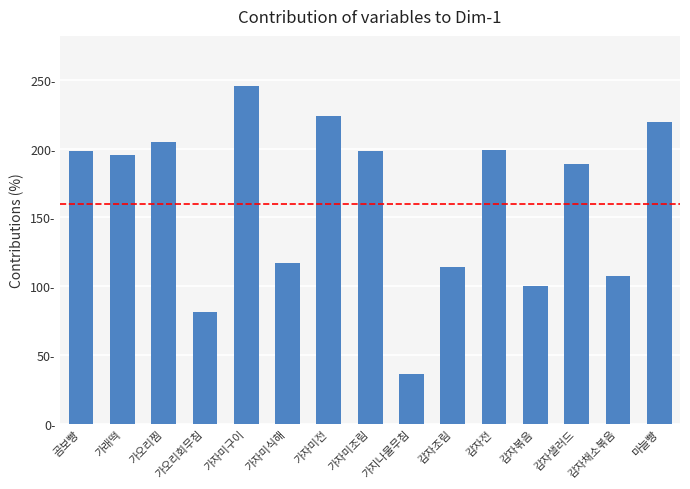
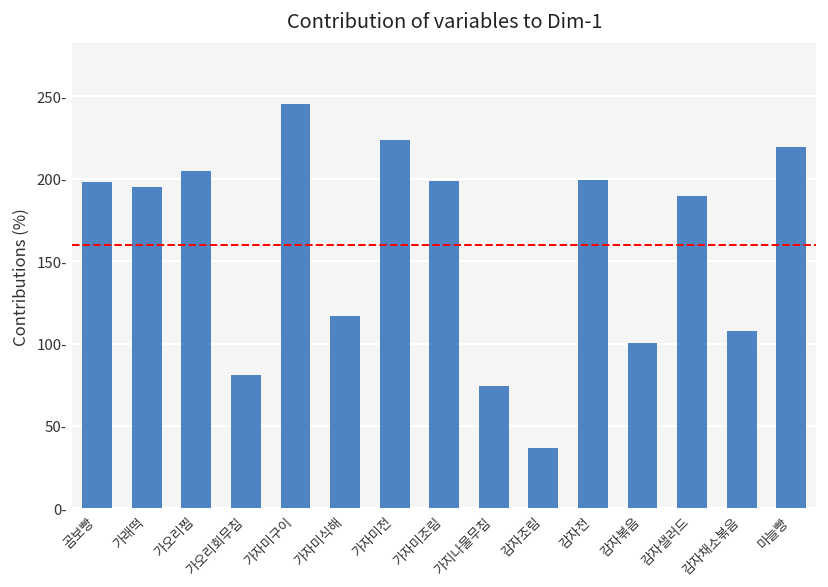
가지나물무침: 36- -> 74-
감자조림: 114- -> 37-
